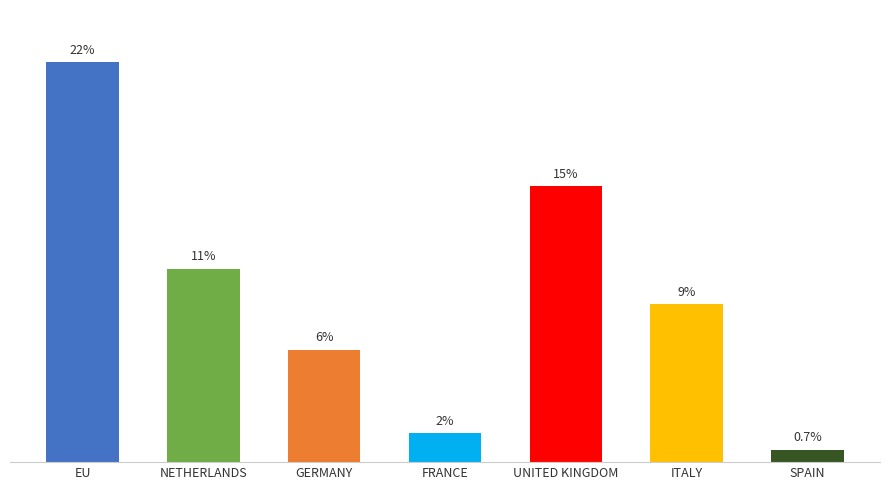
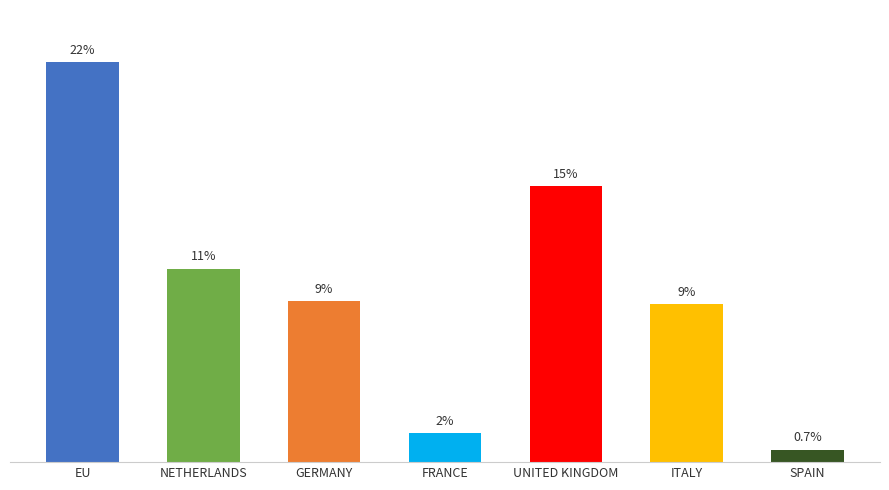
GERMANY: 6% -> 9%
